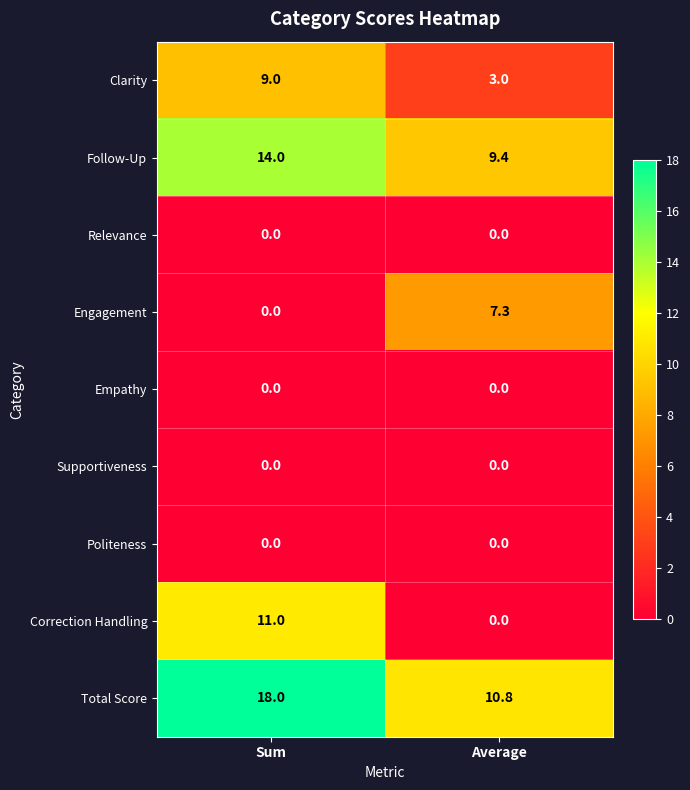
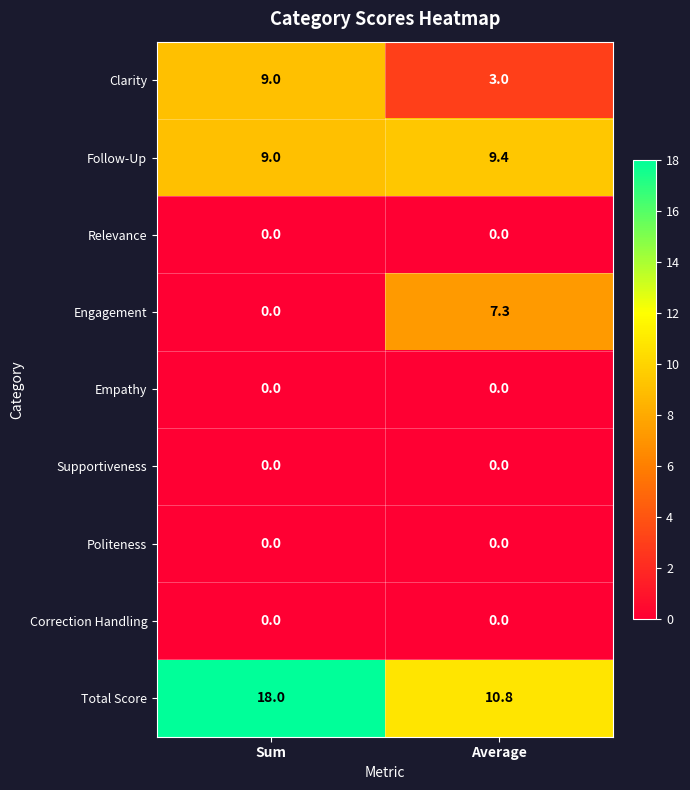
Follow-Up, Sum: 14.0 -> 9.0
Correction Handling, Sum: 11.0 -> 0.0
